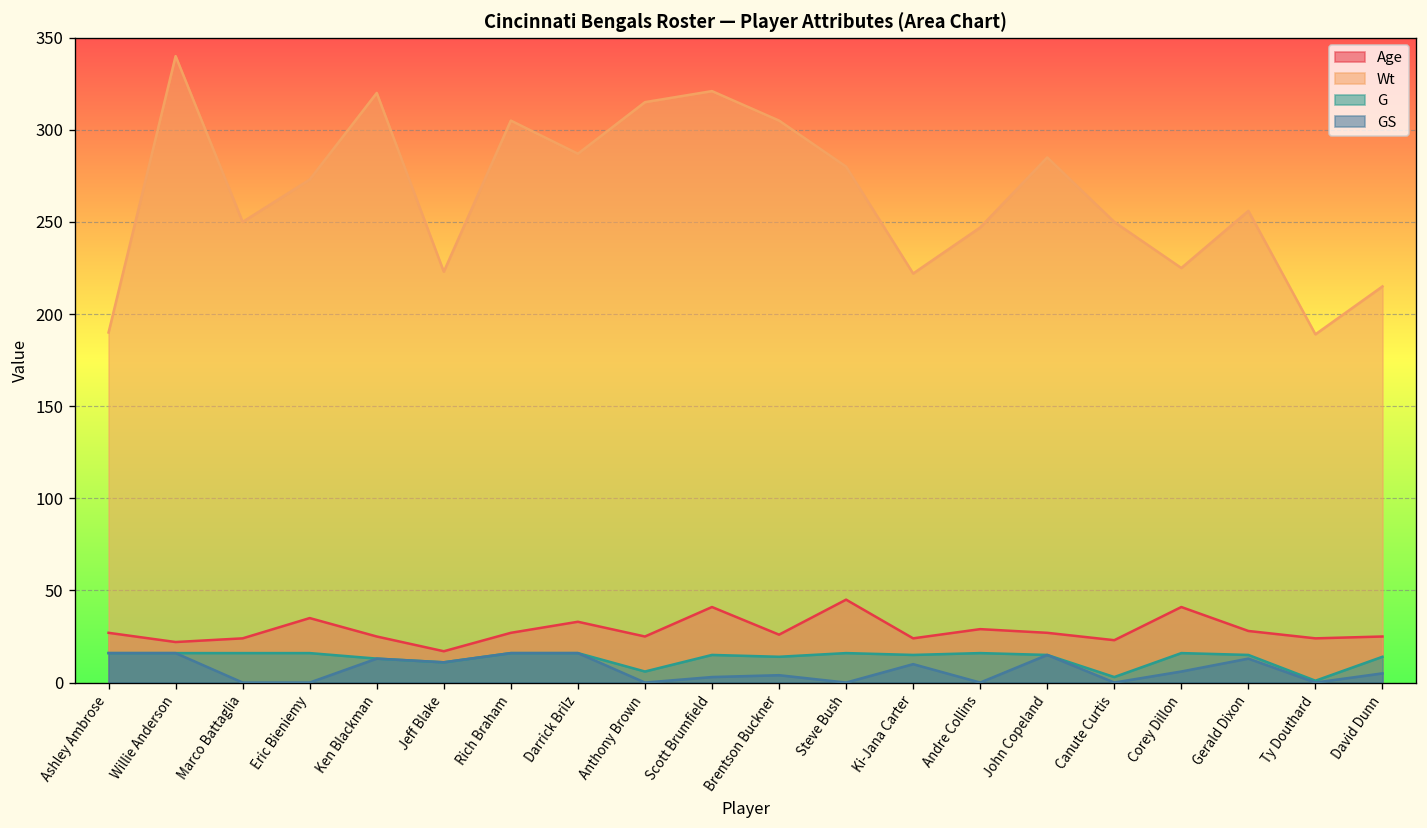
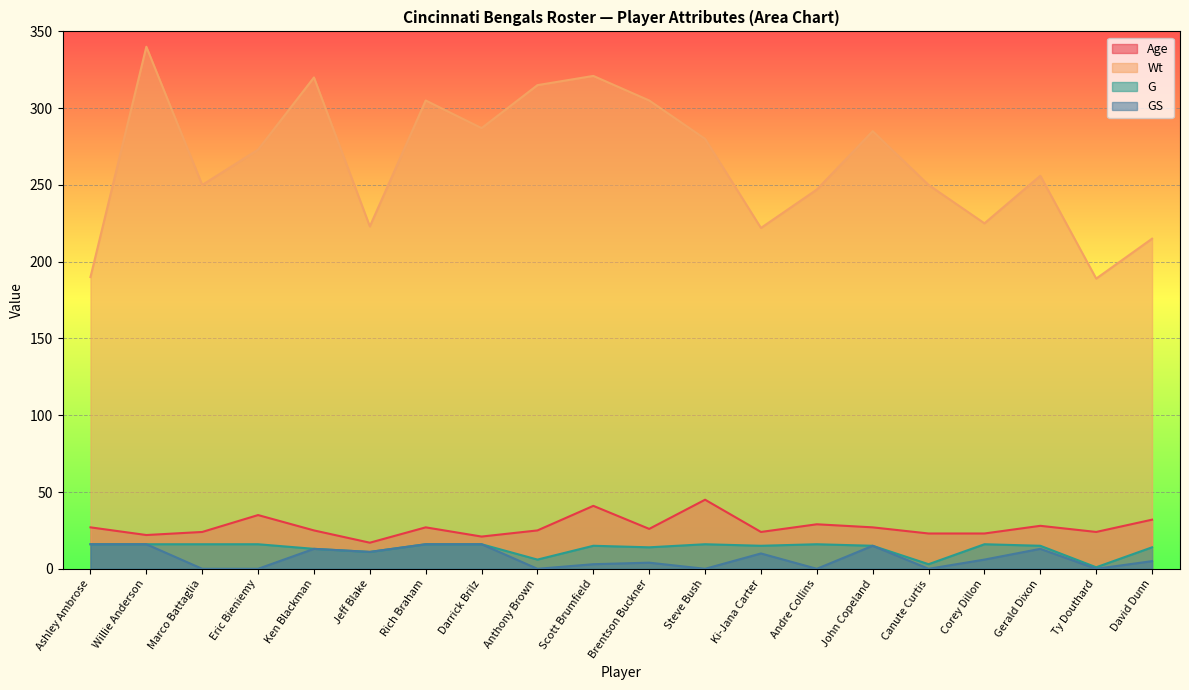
Age, Darrick Brilz: 33 -> 21
Age, Corey Dillon: 41 -> 23
Age, David Dunn: 25 -> 32
